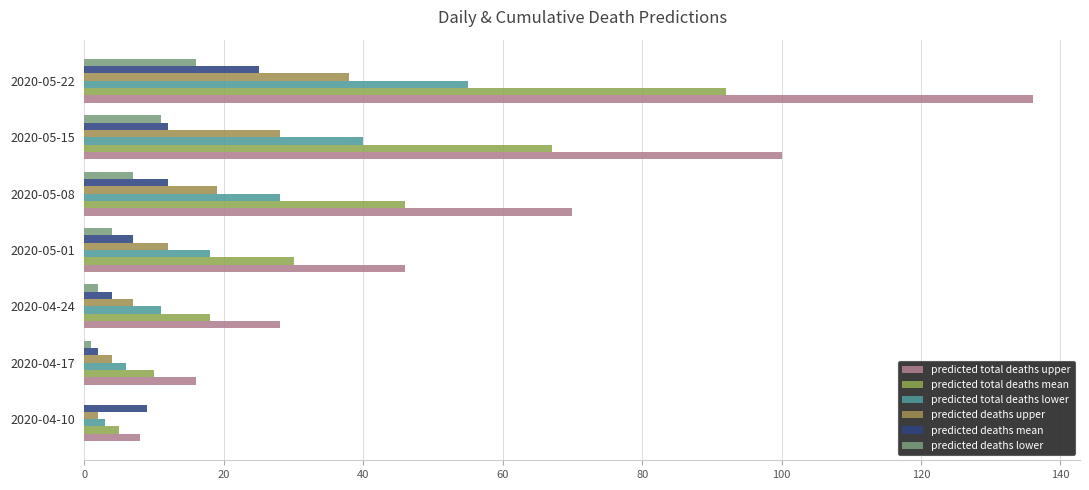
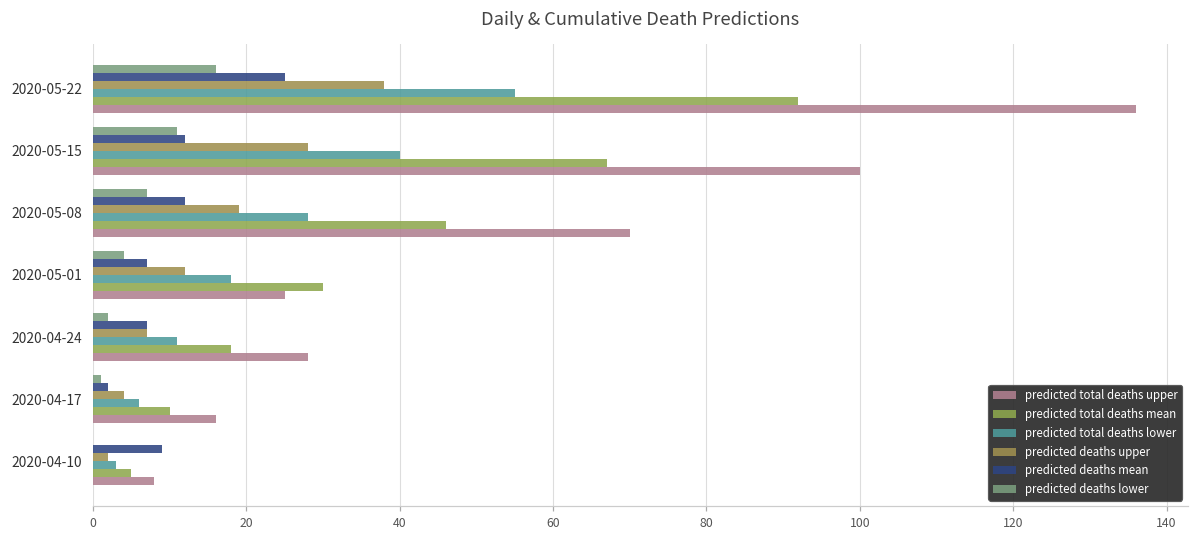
predicted total deaths upper, 2020-05-01: 46 -> 25
predicted deaths mean, 2020-04-24: 4 -> 7
